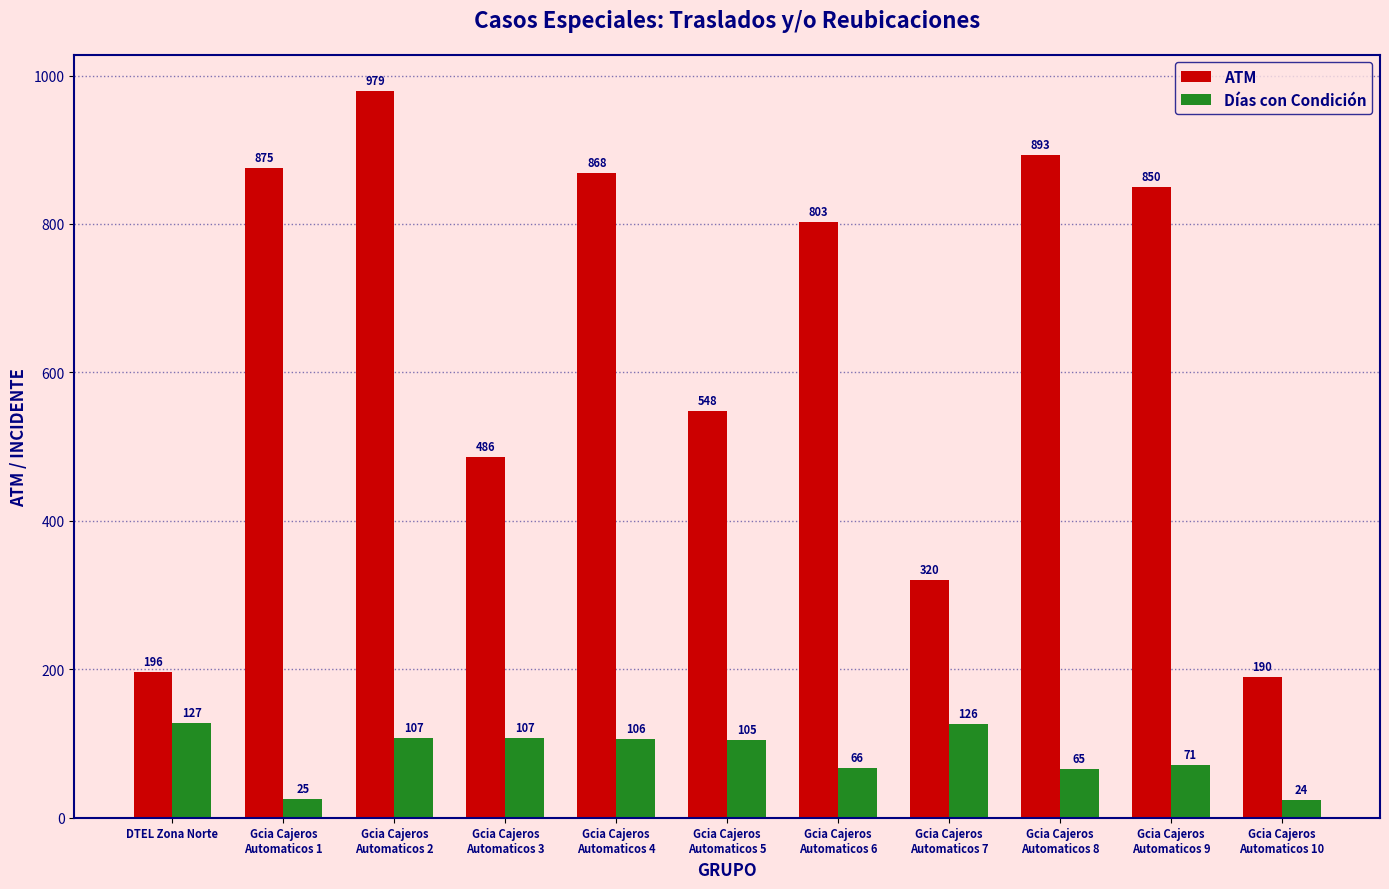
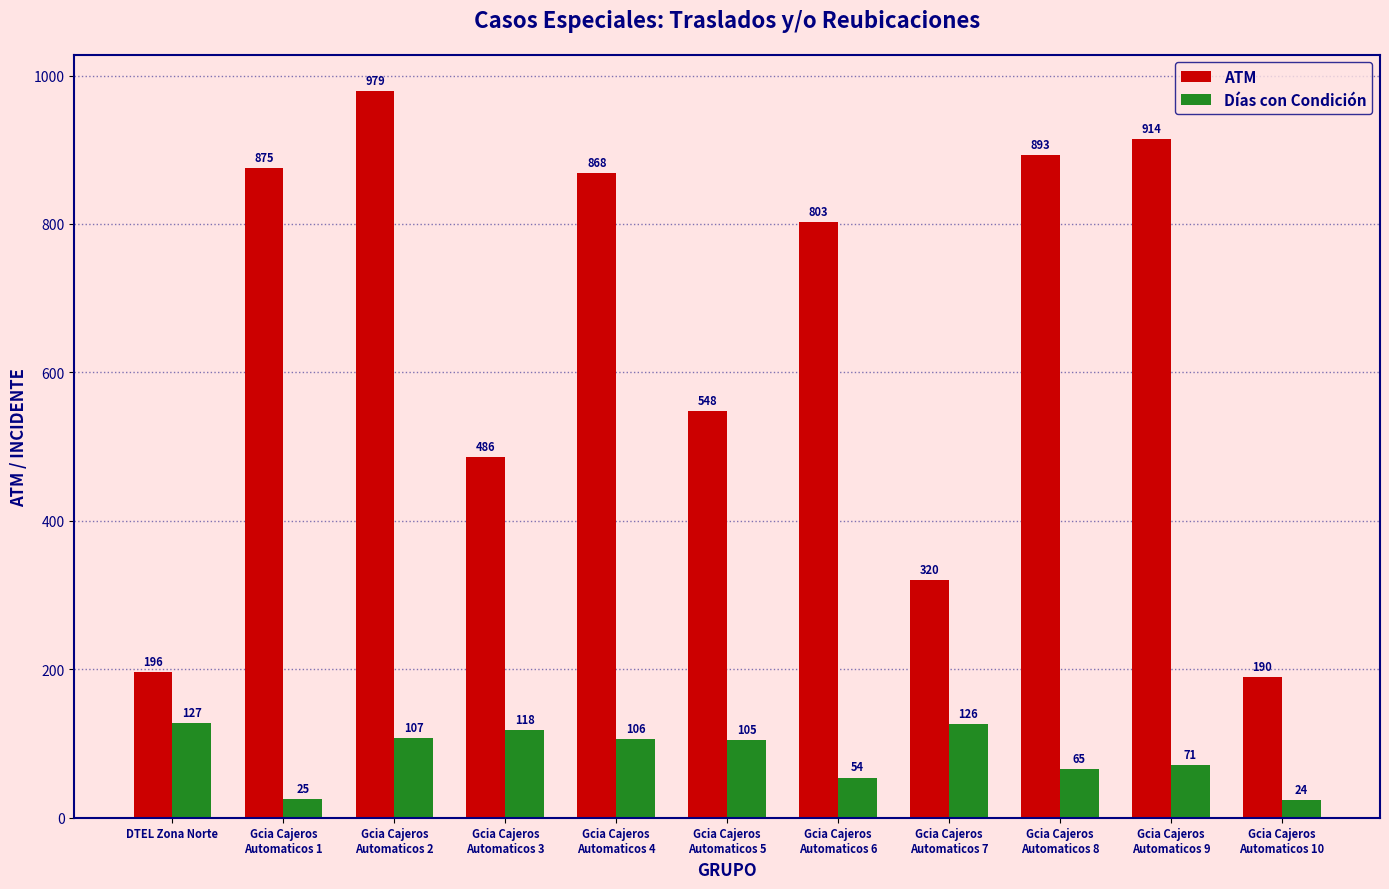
Días con Condición, Gcia Cajeros Automaticos 3: 107 -> 118
Días con Condición, Gcia Cajeros Automaticos 6: 66 -> 54
ATM, Gcia Cajeros Automaticos 9: 850 -> 914
